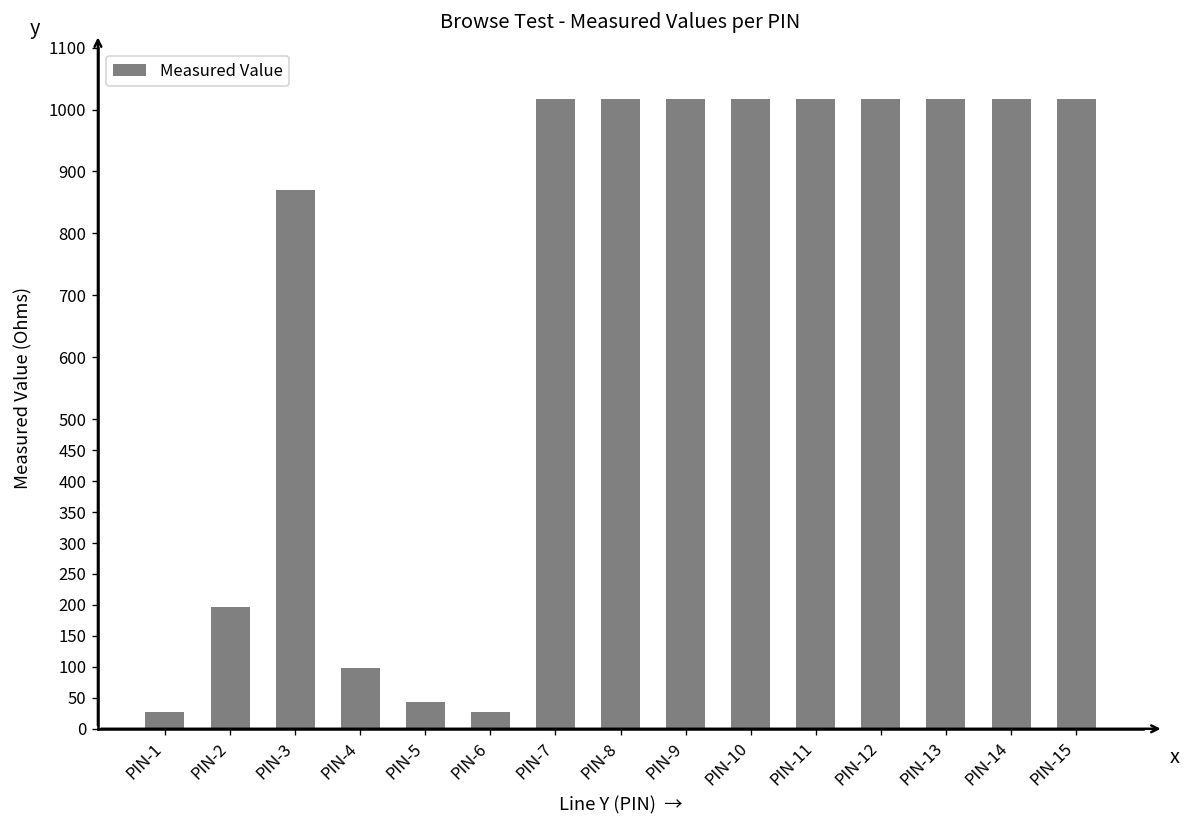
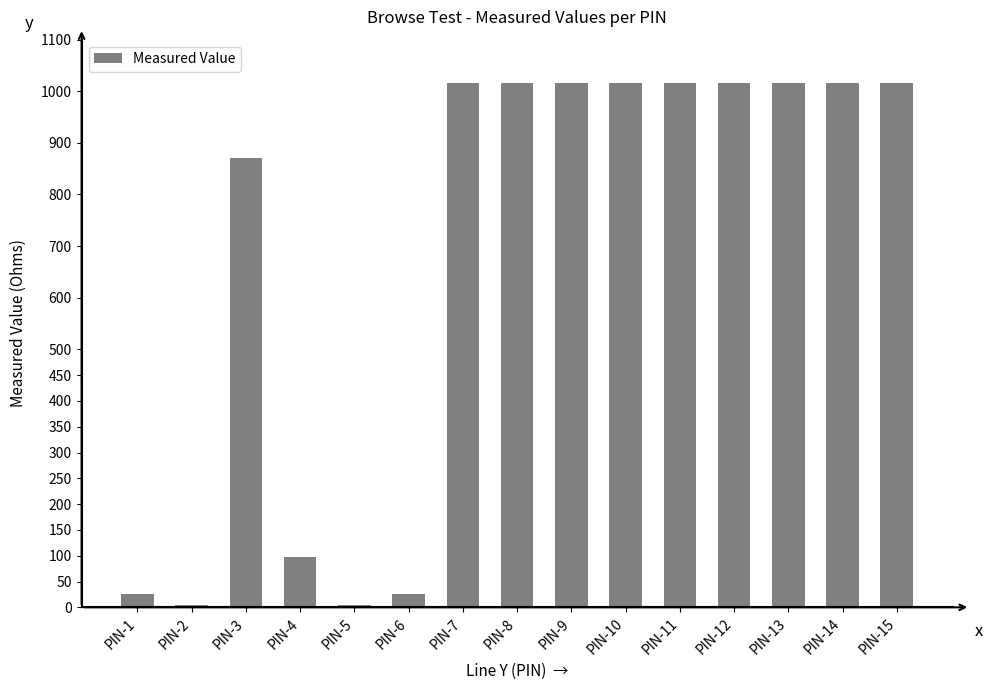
PIN-2: 200 -> 0
PIN-5: 40 -> 0
